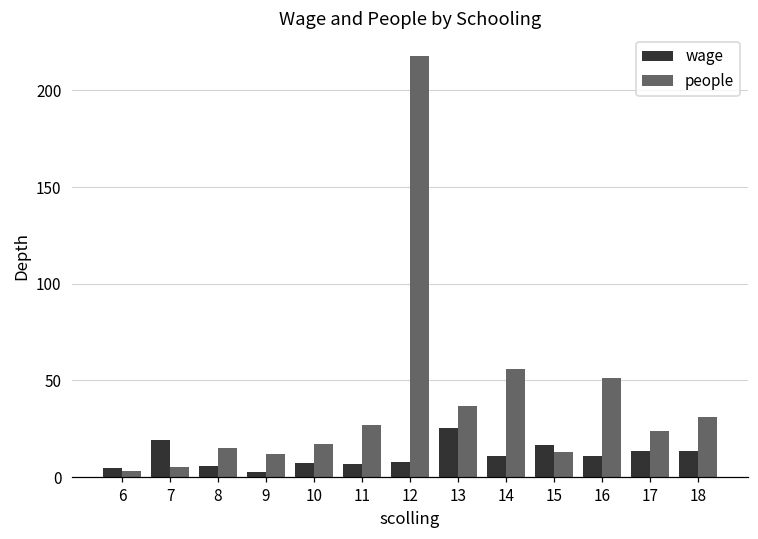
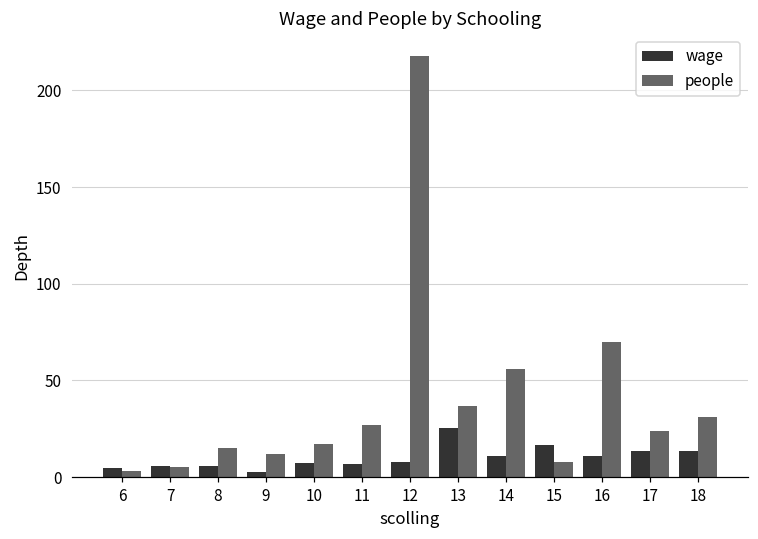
wage, 7: 19 -> 6
people, 15: 13 -> 8
people, 16: 51 -> 70
